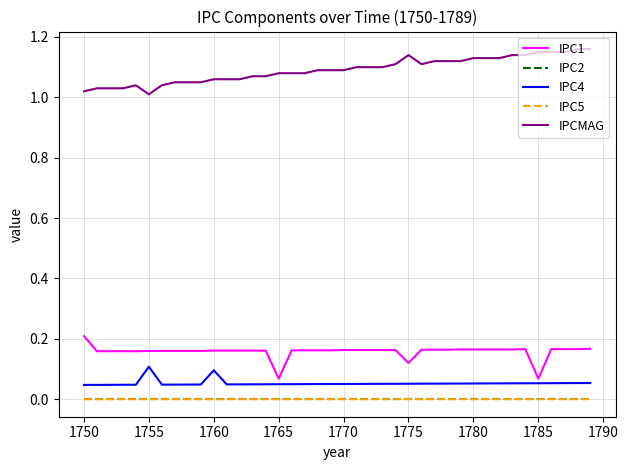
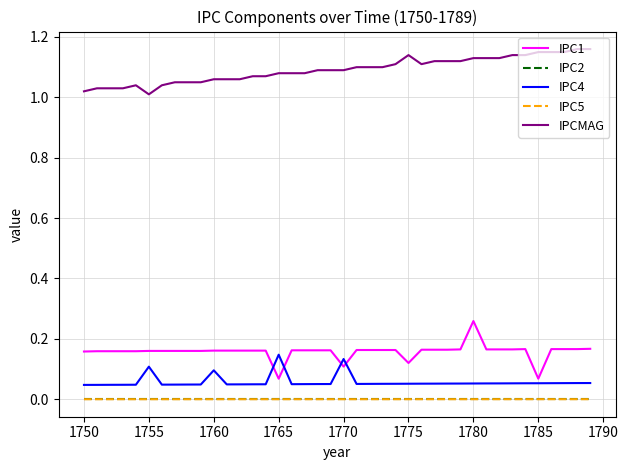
IPC1, 1750: 0.21 -> 0.16
IPC4, 1765: 0.05 -> 0.15
IPC1, 1770: 0.16 -> 0.11
IPC4, 1770: 0.05 -> 0.13
IPC1, 1780: 0.17 -> 0.26
